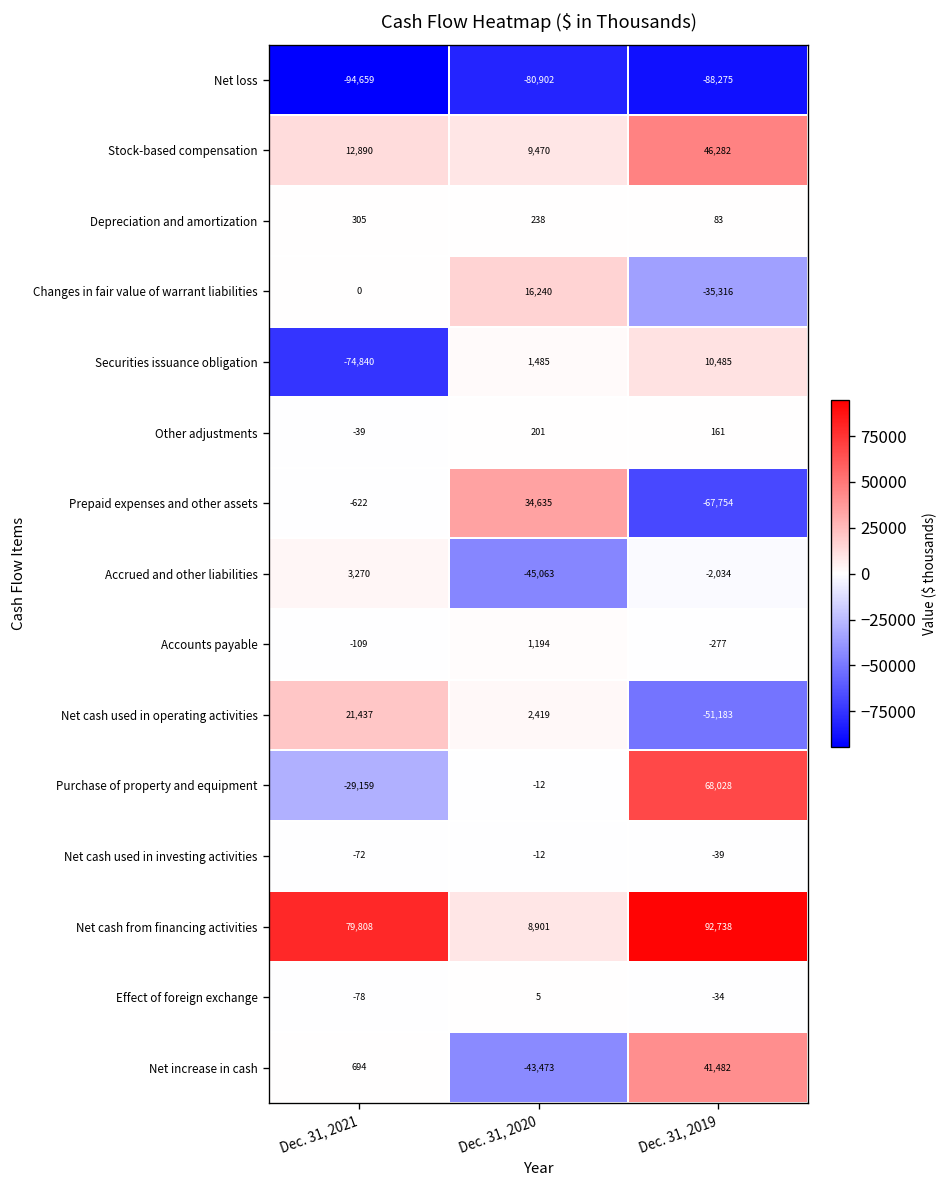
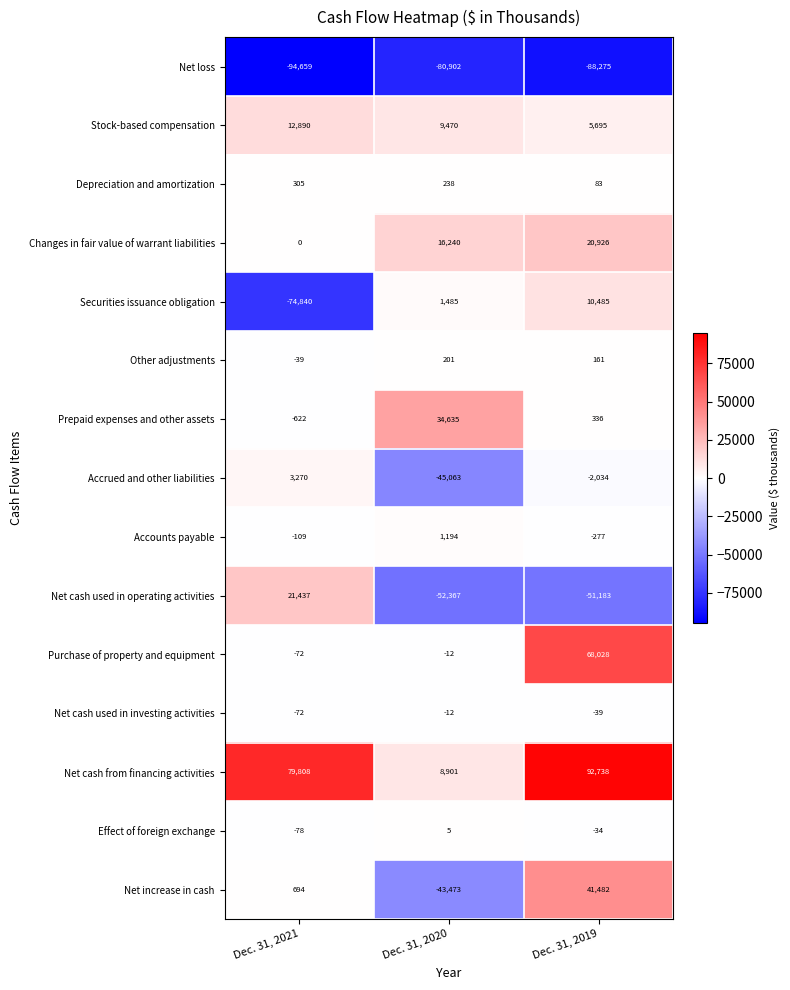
Stock-based compensation, Dec. 31, 2019: 46,282 -> 5,695
Changes in fair value of warrant liabilities, Dec. 31, 2019: -35,316 -> 20,926
Prepaid expenses and other assets, Dec. 31, 2019: -67,754 -> 336
Net cash used in operating activities, Dec. 31, 2020: 2,419 -> -52,367
Purchase of property and equipment, Dec. 31, 2021: -29,159 -> -72
